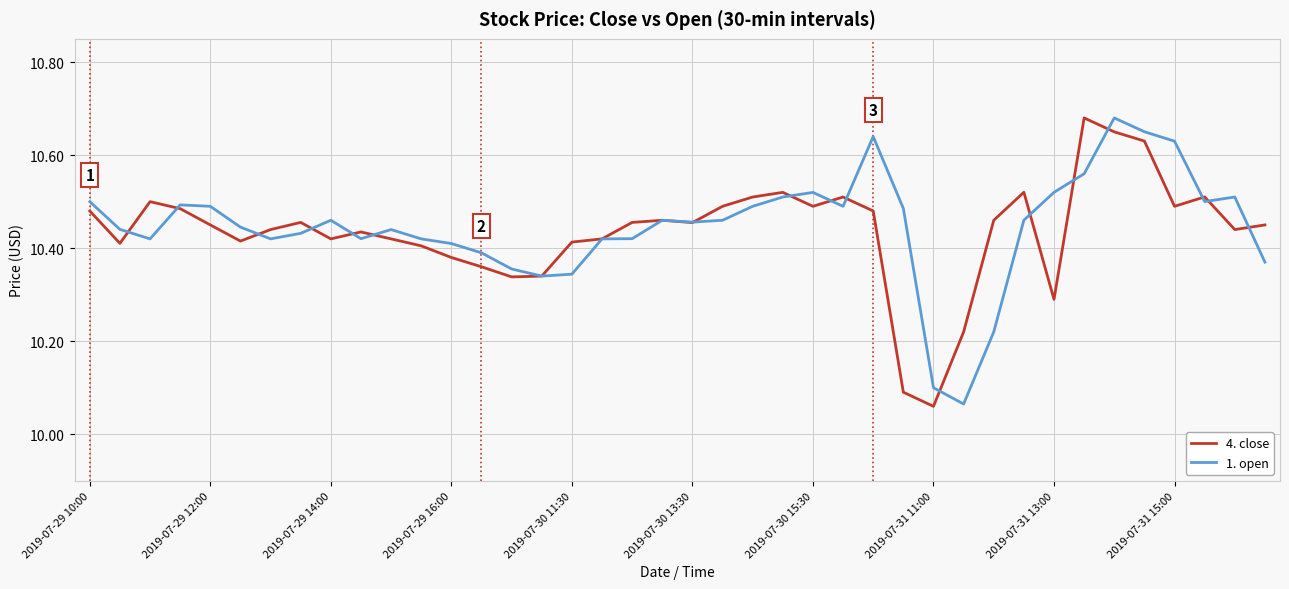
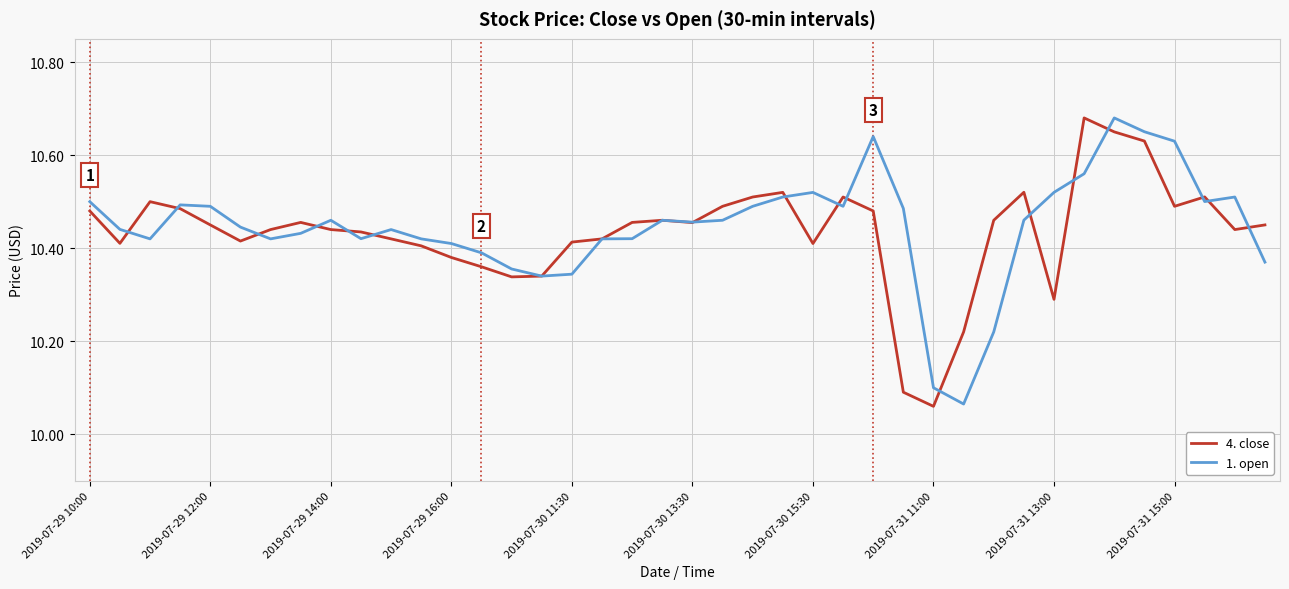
4. close, 2019-07-29 14:00: 10.42 -> 10.44
4. close, 2019-07-30 15:30: 10.49 -> 10.41
